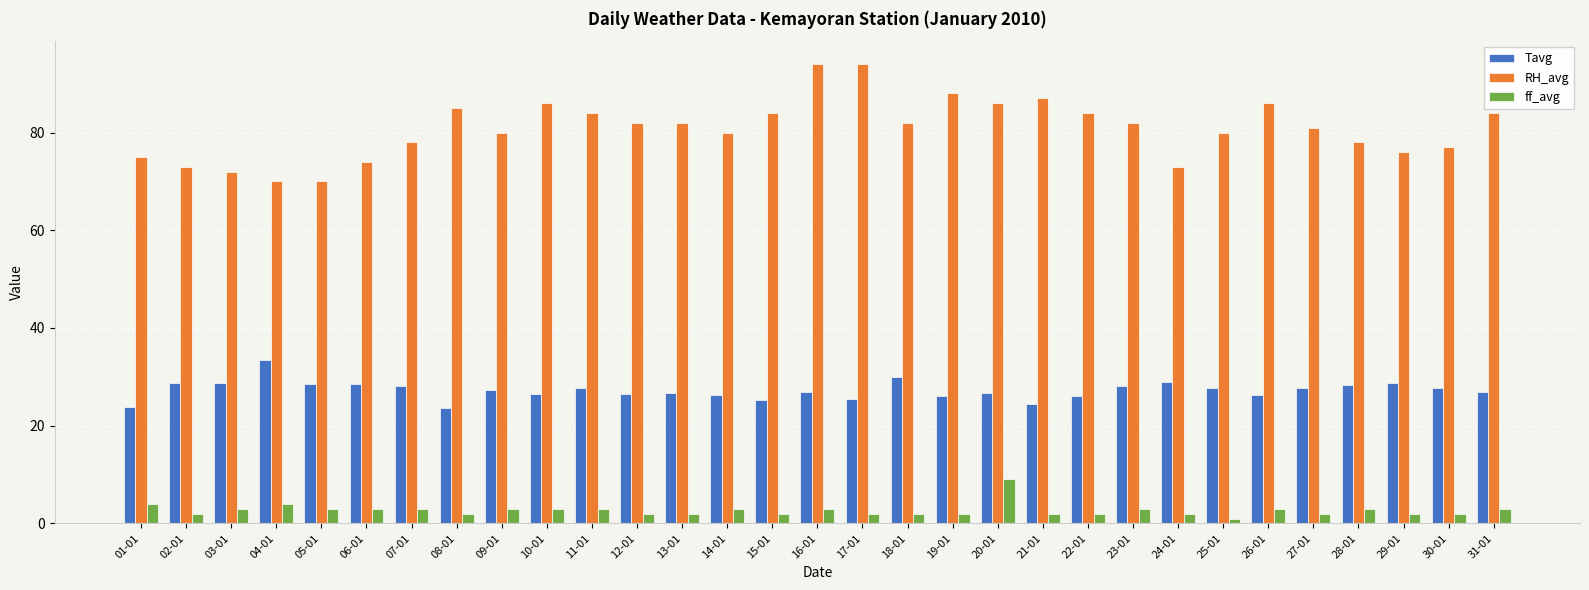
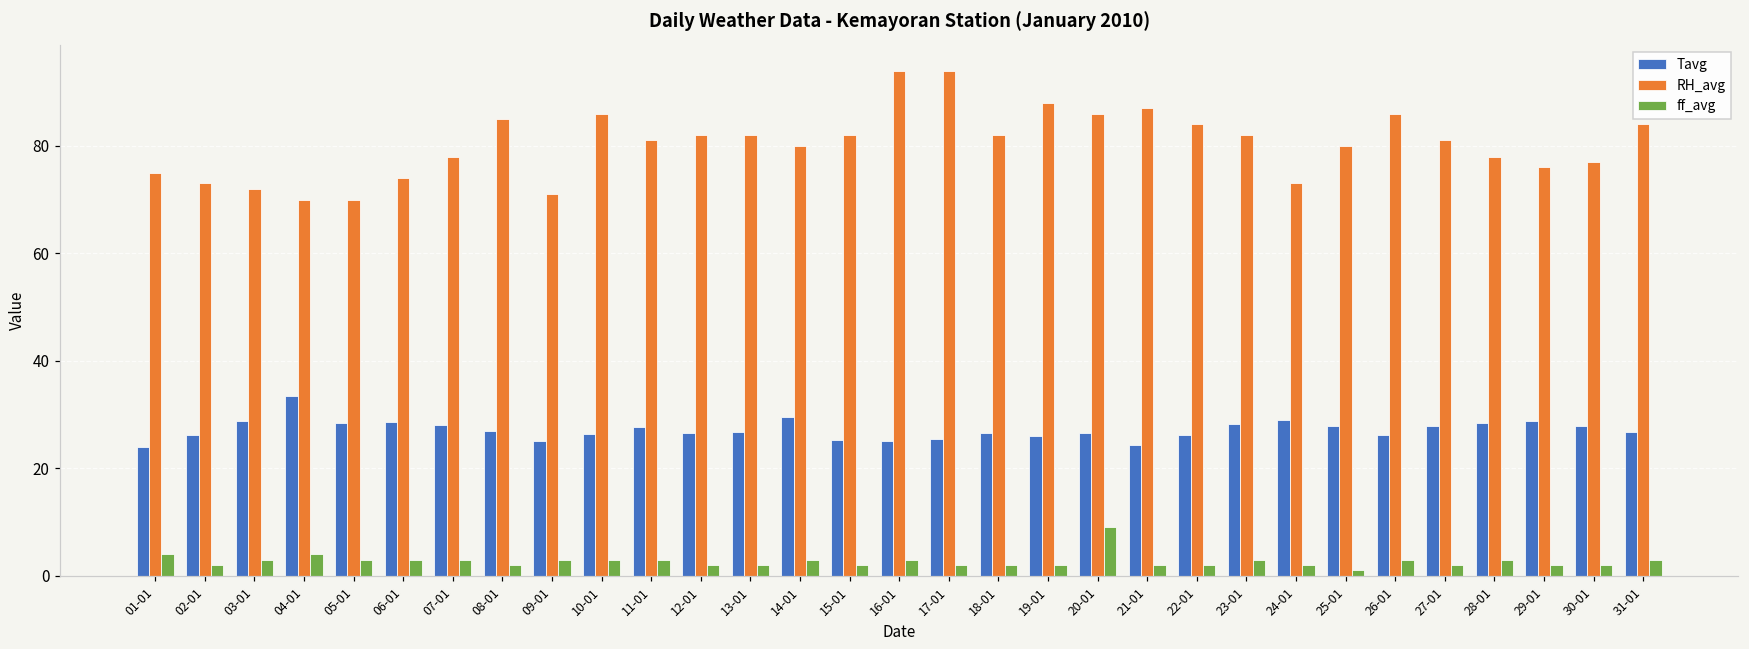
Tavg, 02-01: 29 -> 26
Tavg, 08-01: 24 -> 27
Tavg, 09-01: 27 -> 25
RH_avg, 09-01: 80 -> 71
RH_avg, 11-01: 84 -> 81
Tavg, 14-01: 26 -> 30
RH_avg, 15-01: 84 -> 82
Tavg, 16-01: 27 -> 25
Tavg, 18-01: 30 -> 27
